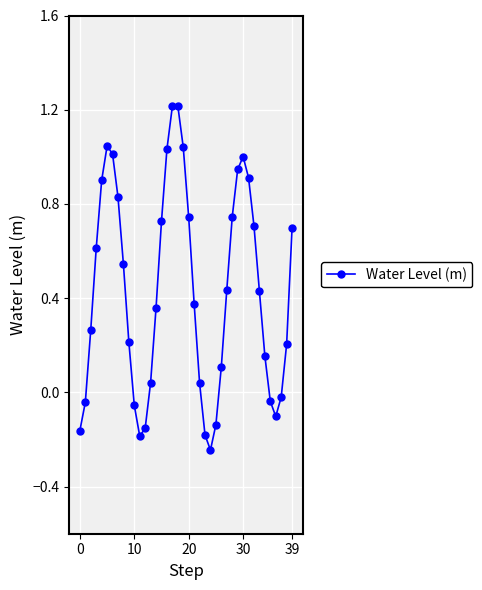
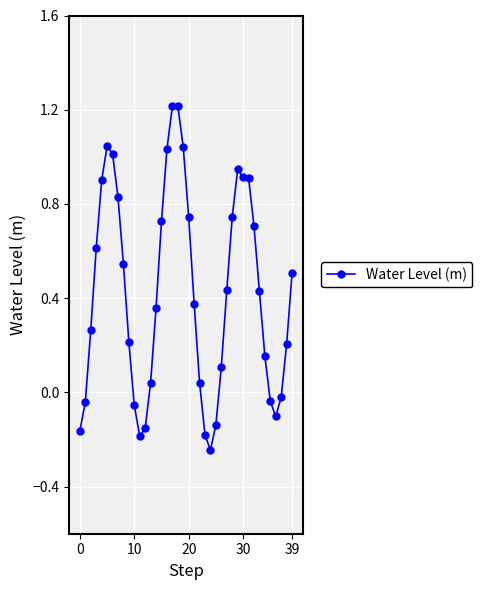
30: 1.00 -> 0.91
39: 0.70 -> 0.51
